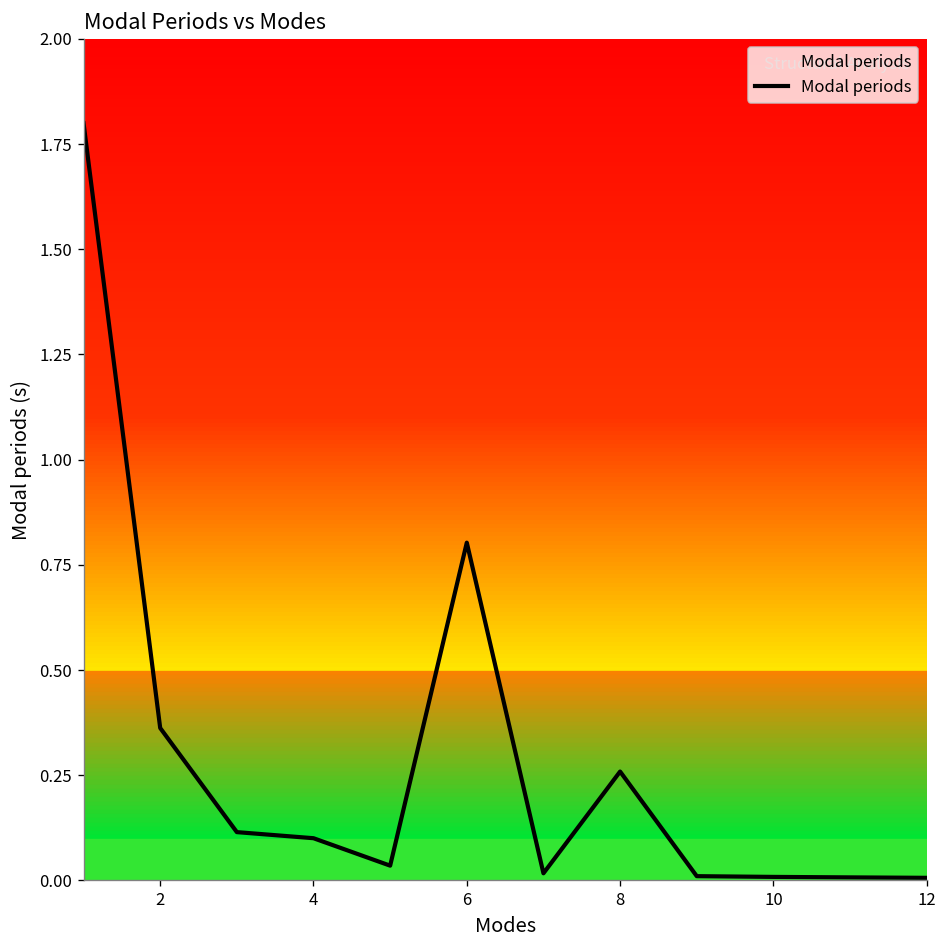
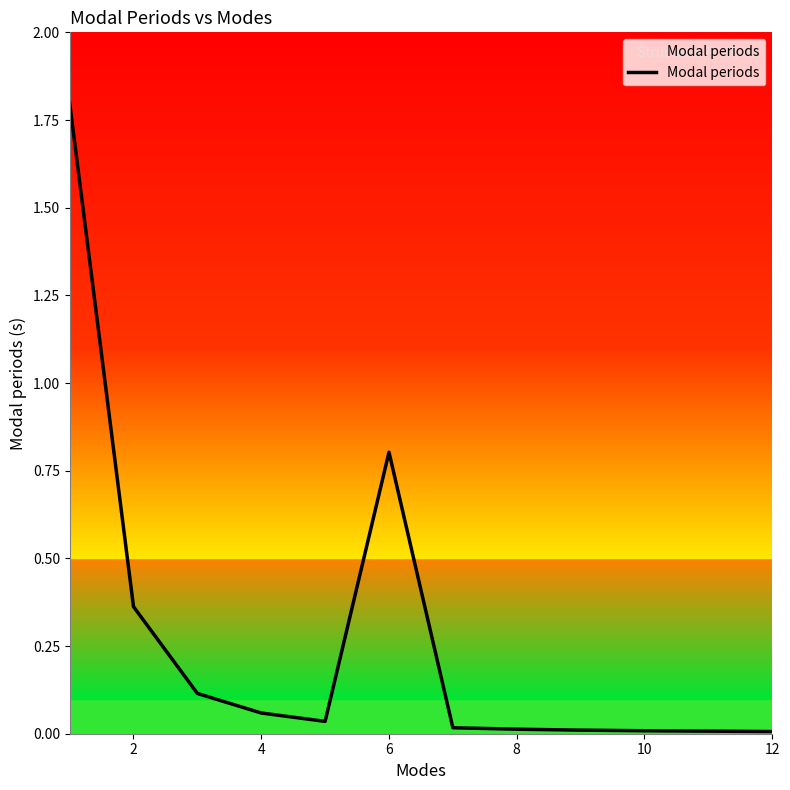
4: 0.10 -> 0.06
8: 0.26 -> 0.01
